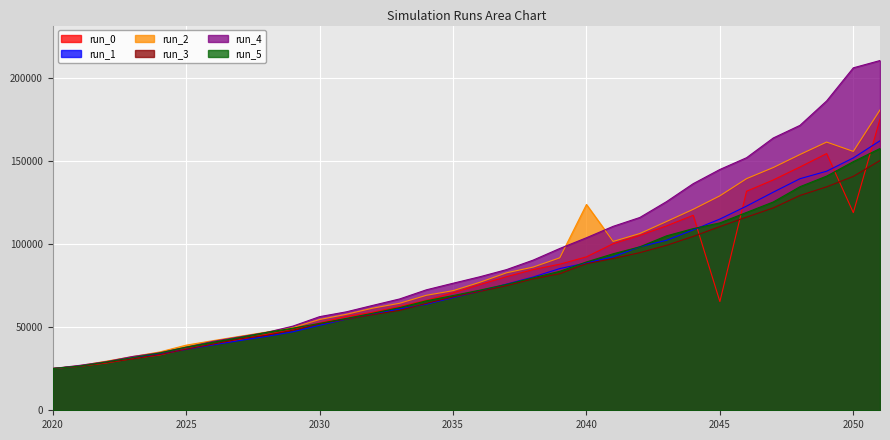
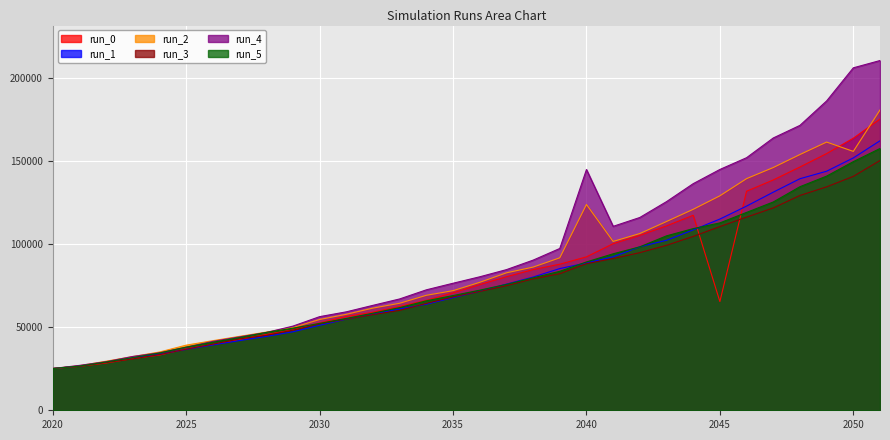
run_4, 2040: 104000 -> 145000
run_0, 2050: 119000 -> 164000
